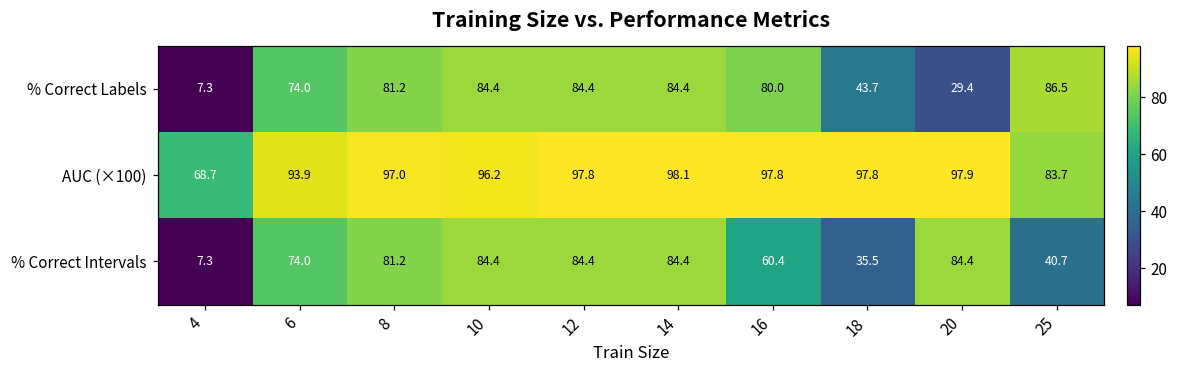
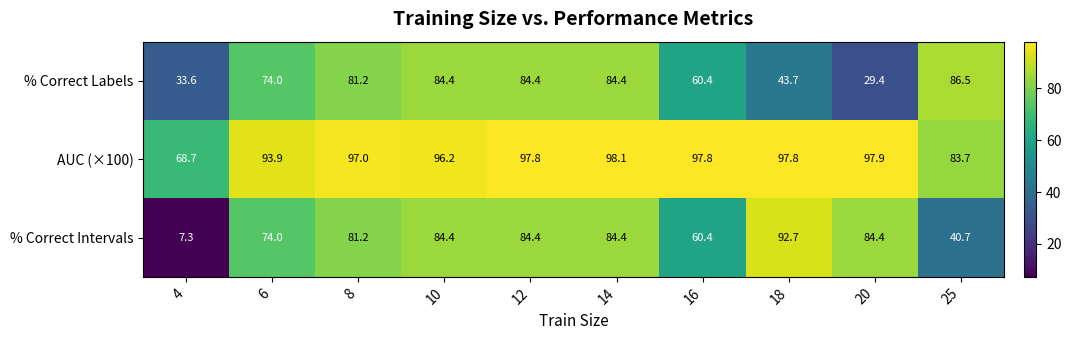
% Correct Labels, 4: 7.3 -> 33.6
% Correct Labels, 16: 80.0 -> 60.4
% Correct Intervals, 18: 35.5 -> 92.7
